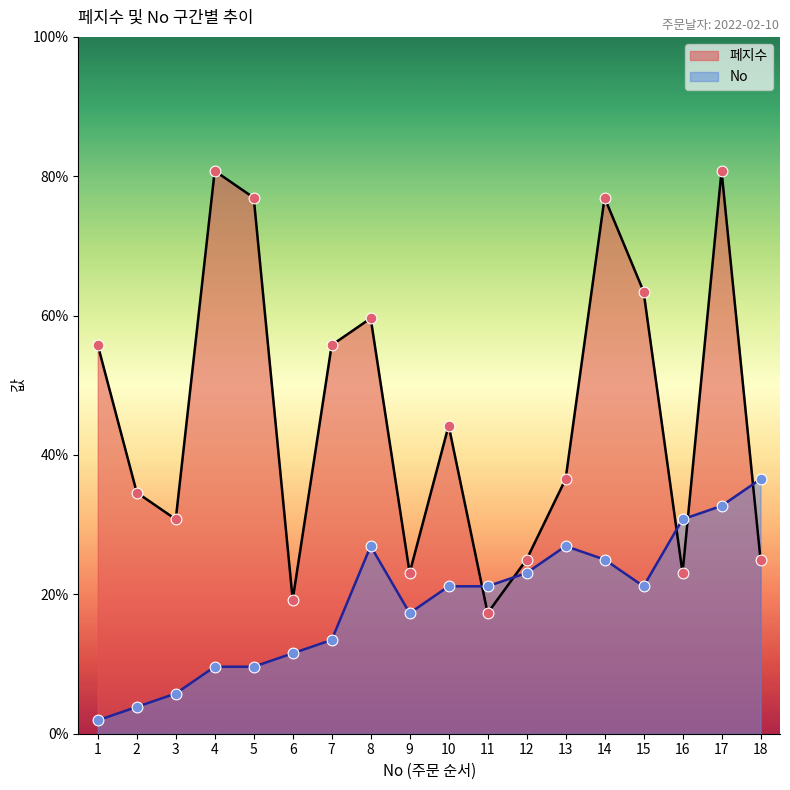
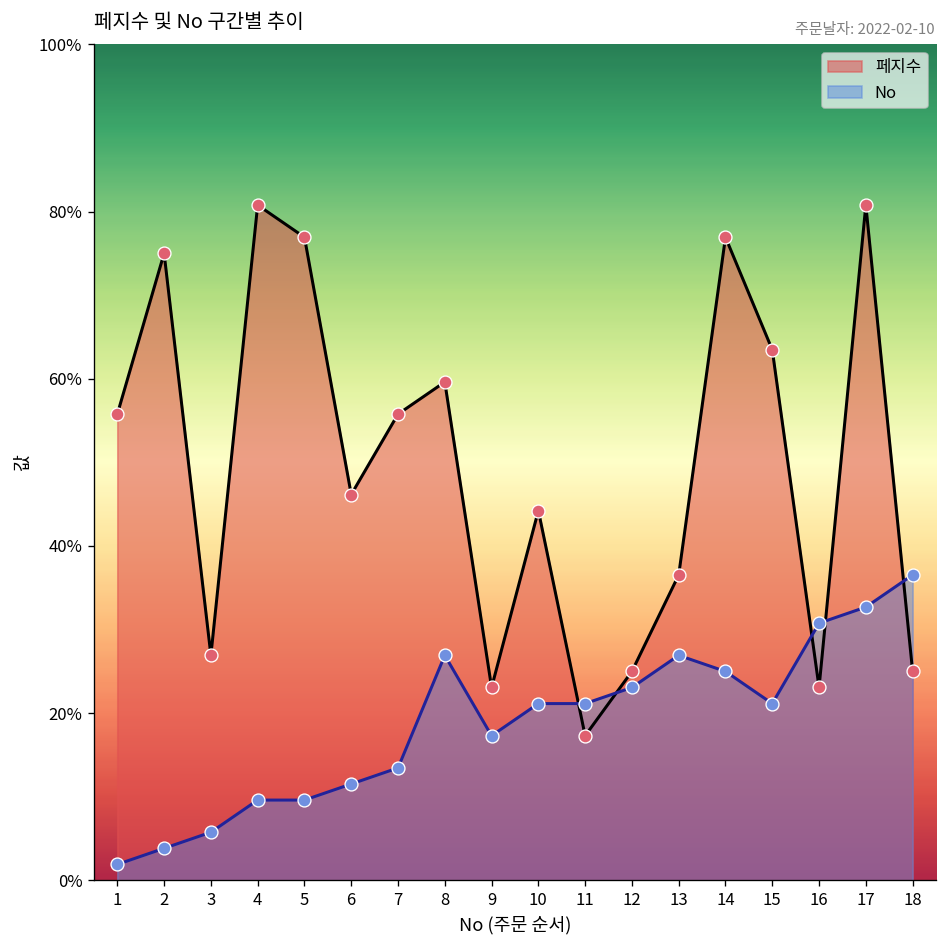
페지수, 2: 35% -> 75%
페지수, 3: 31% -> 27%
페지수, 6: 19% -> 46%
